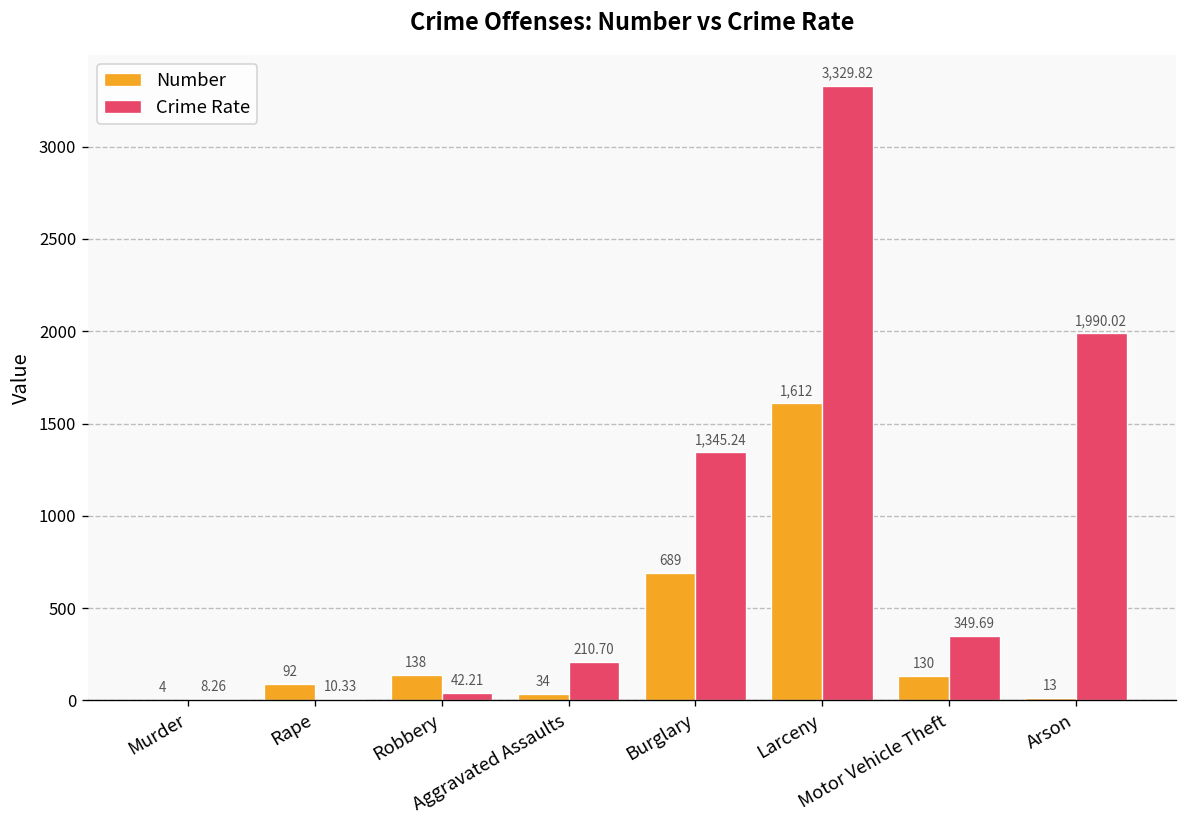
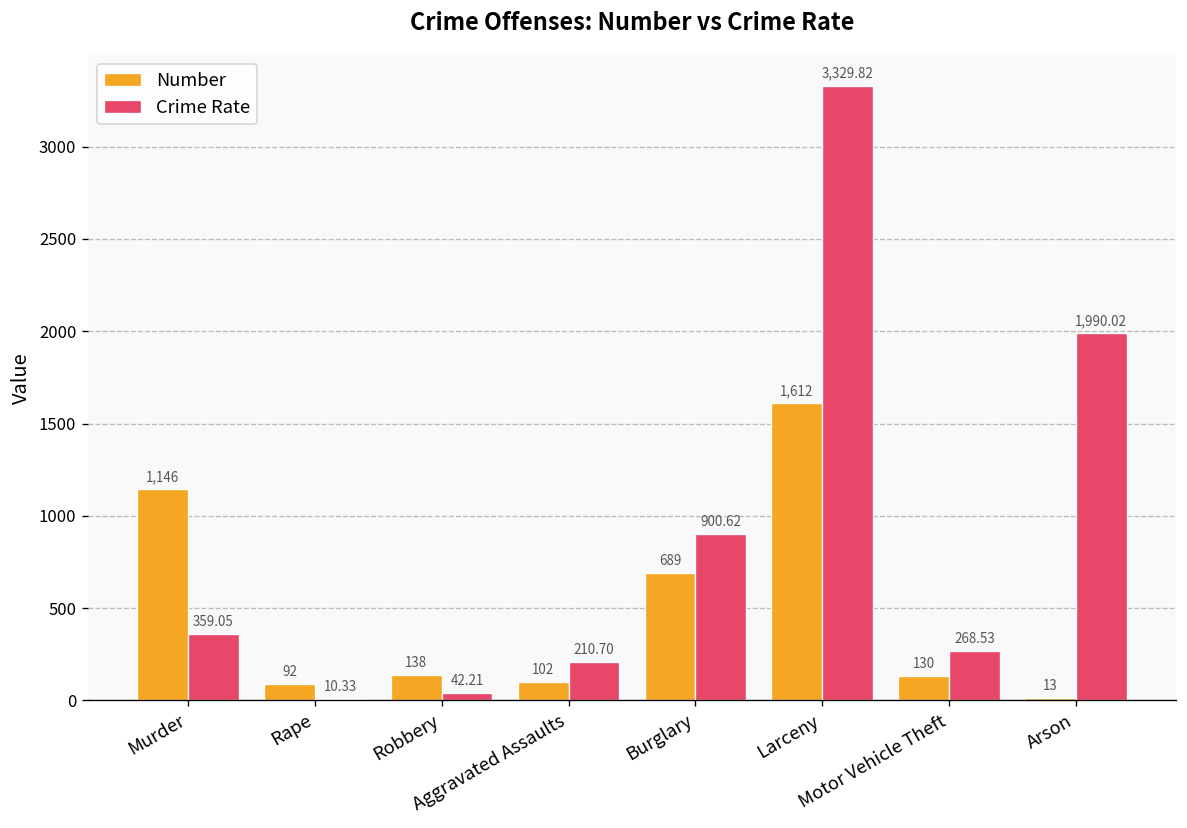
Number, Murder: 4 -> 1,146
Crime Rate, Murder: 8.26 -> 359.05
Number, Aggravated Assaults: 34 -> 102
Crime Rate, Burglary: 1,345.24 -> 900.62
Crime Rate, Motor Vehicle Theft: 349.69 -> 268.53
